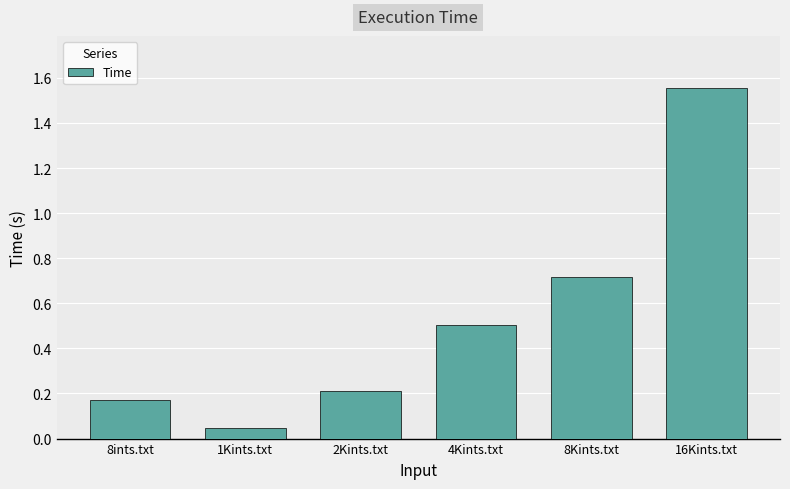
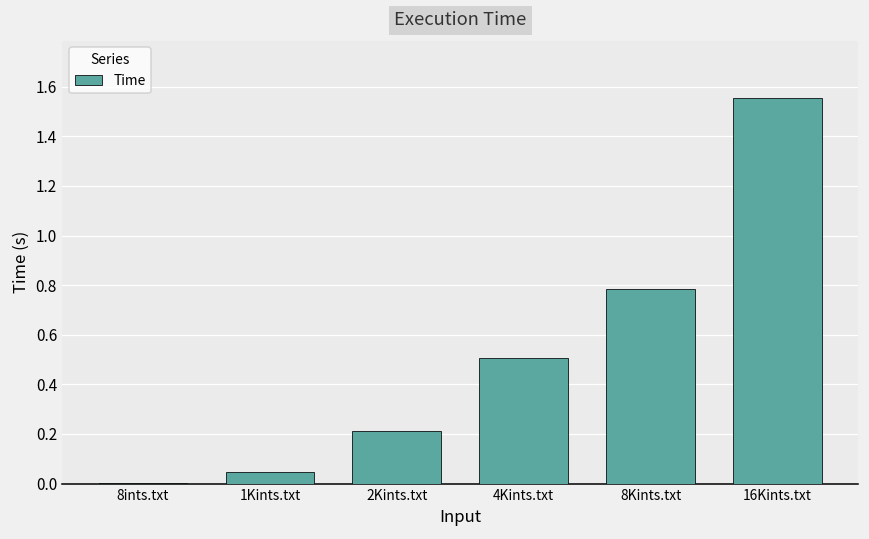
8ints.txt: 0.17 -> 0.00
8Kints.txt: 0.72 -> 0.79
